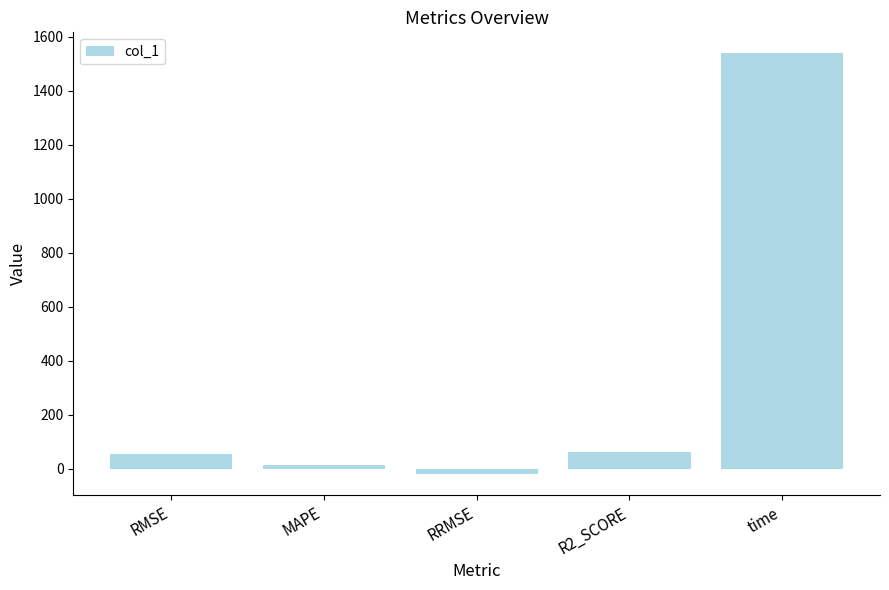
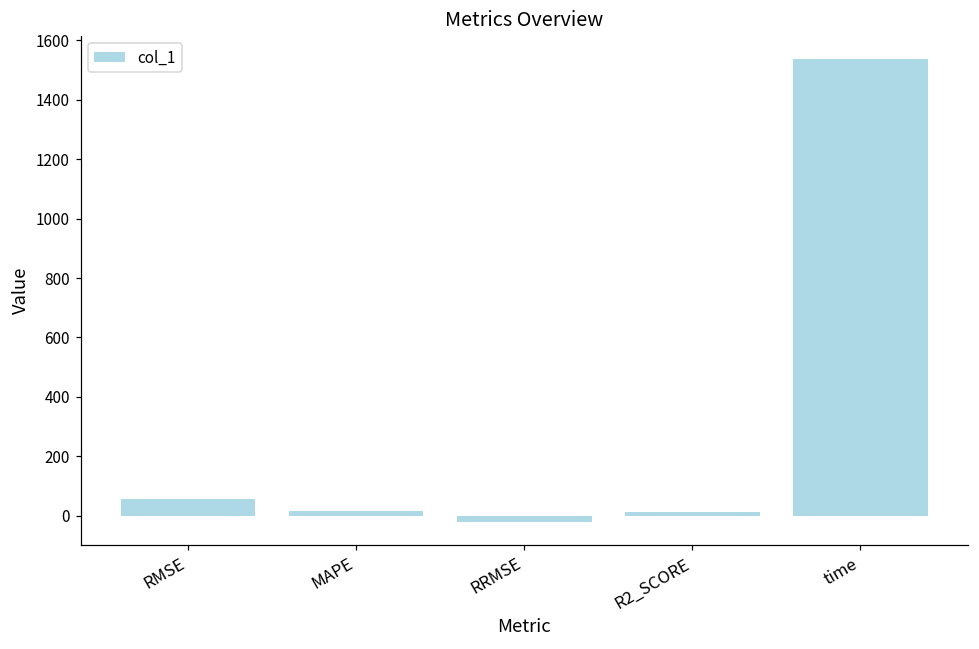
R2_SCORE: 60 -> 10
